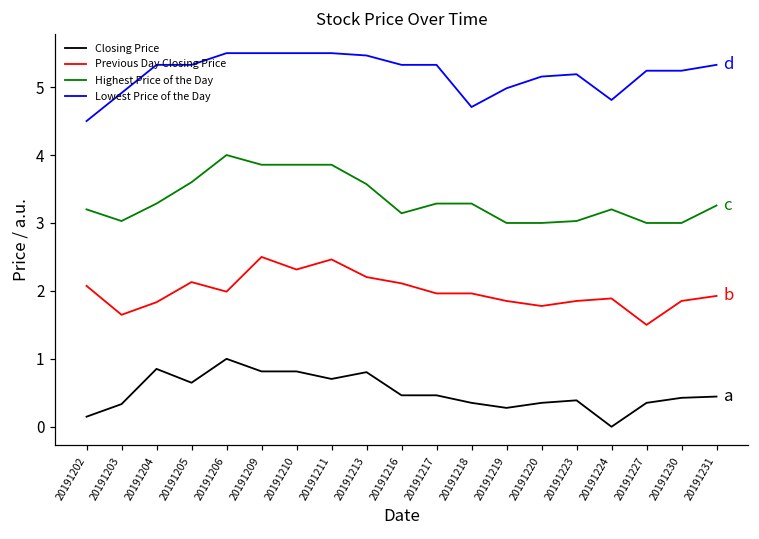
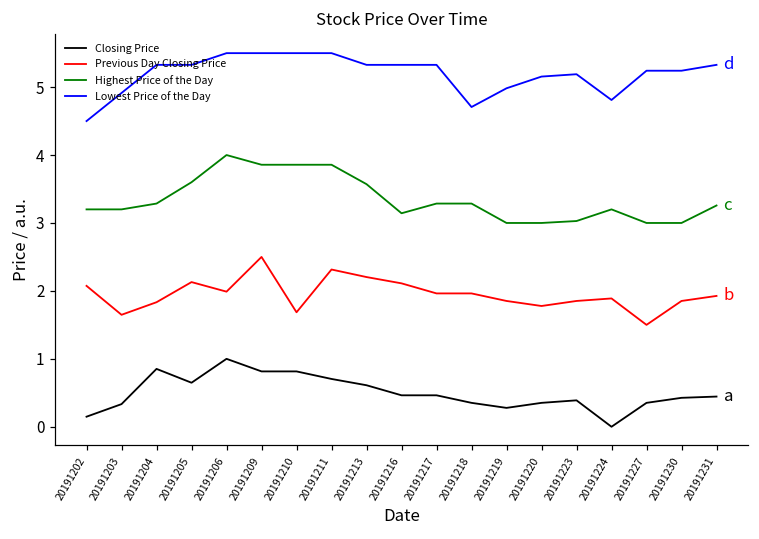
Highest Price of the Day, 20191203: 3.0 -> 3.2
Previous Day Closing Price, 20191210: 2.3 -> 1.7
Previous Day Closing Price, 20191211: 2.5 -> 2.3
Closing Price, 20191213: 0.8 -> 0.6
Lowest Price of the Day, 20191213: 5.5 -> 5.3
